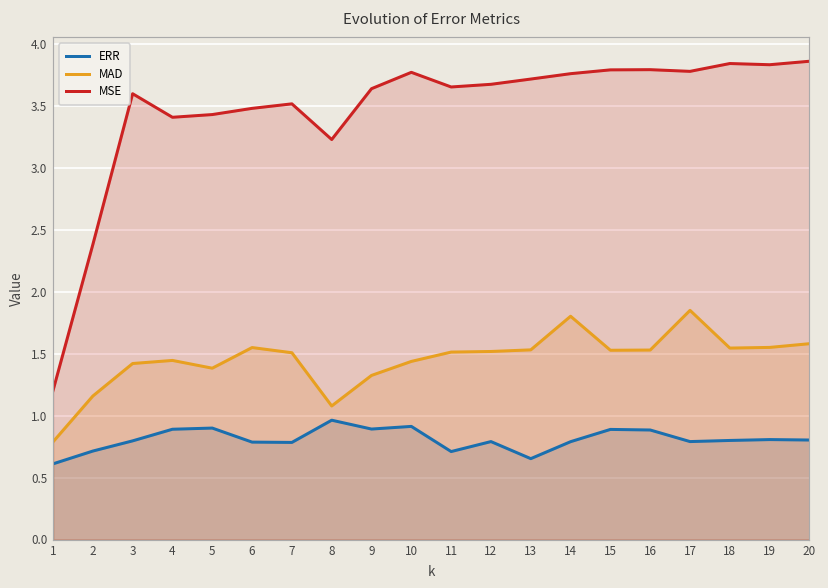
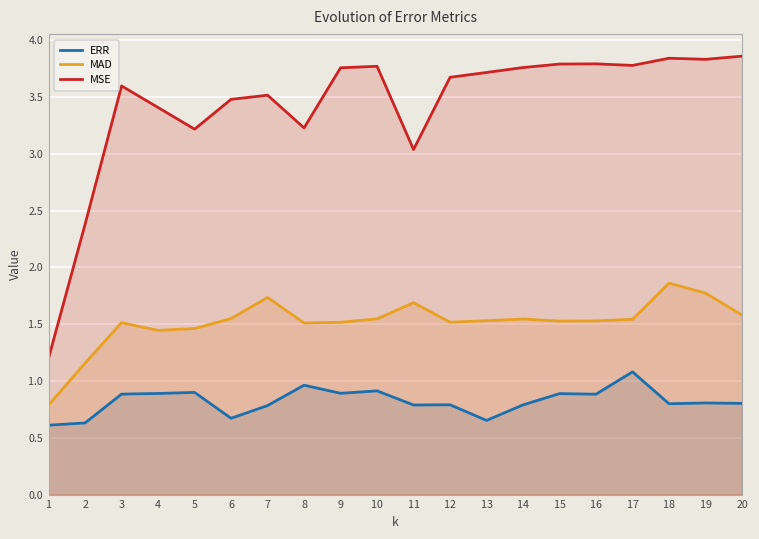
ERR, 2: 0.71 -> 0.63
ERR, 3: 0.80 -> 0.88
MAD, 3: 1.42 -> 1.51
MAD, 5: 1.38 -> 1.46
MSE, 5: 3.43 -> 3.22
ERR, 6: 0.79 -> 0.67
MAD, 7: 1.51 -> 1.74
MAD, 8: 1.08 -> 1.51
MAD, 9: 1.32 -> 1.52
MSE, 9: 3.64 -> 3.76
MAD, 10: 1.44 -> 1.55
ERR, 11: 0.71 -> 0.79
MAD, 11: 1.51 -> 1.69
MSE, 11: 3.65 -> 3.04
MAD, 14: 1.80 -> 1.55
ERR, 17: 0.79 -> 1.08
MAD, 17: 1.85 -> 1.54
MAD, 18: 1.54 -> 1.86
MAD, 19: 1.55 -> 1.77
